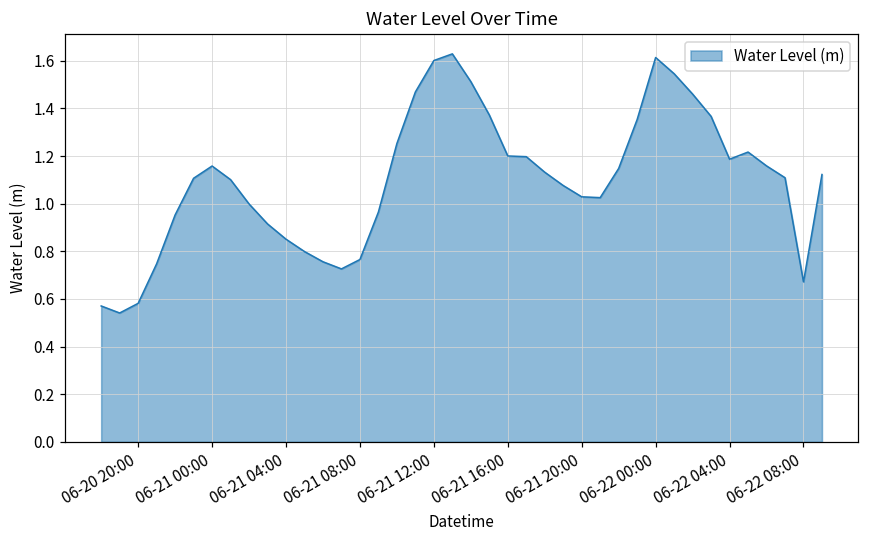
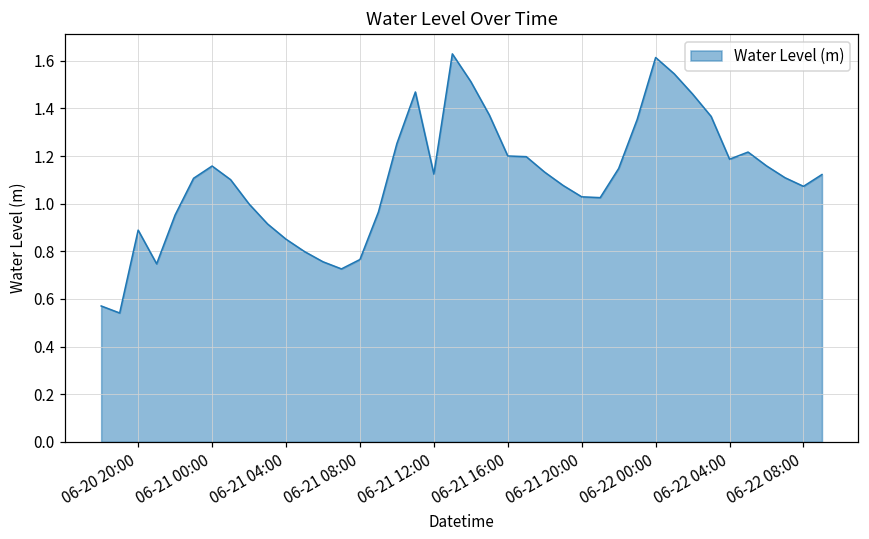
06-20 20:00: 0.58 -> 0.89
06-21 12:00: 1.60 -> 1.12
06-22 08:00: 0.67 -> 1.07
